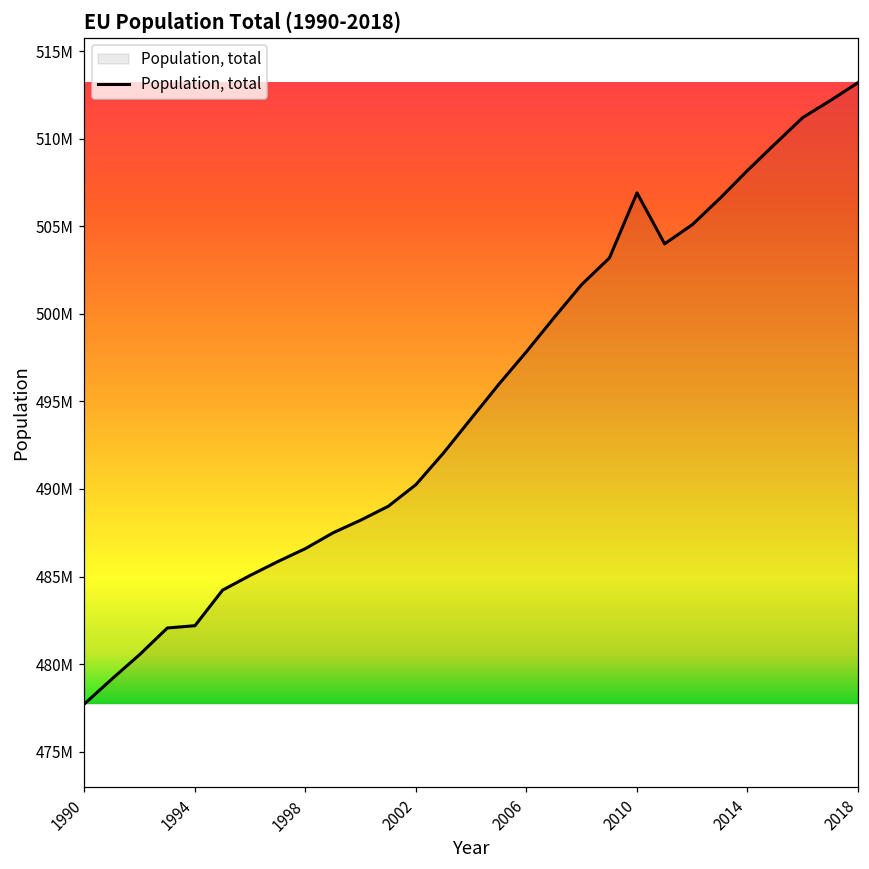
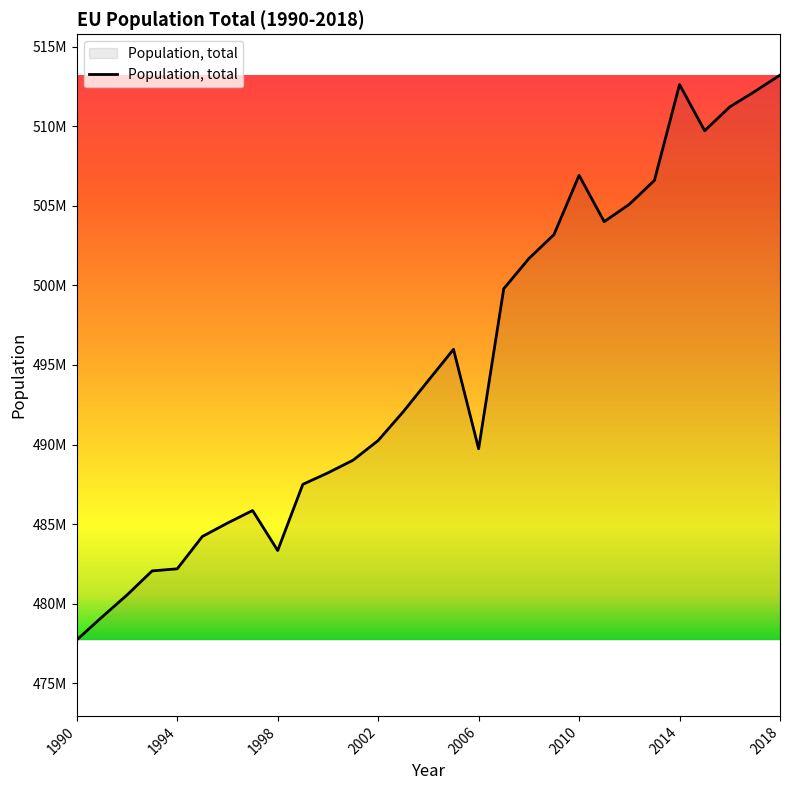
1998: 486600000 -> 483300000
2006: 497800000 -> 489700000
2014: 508200000 -> 512600000
